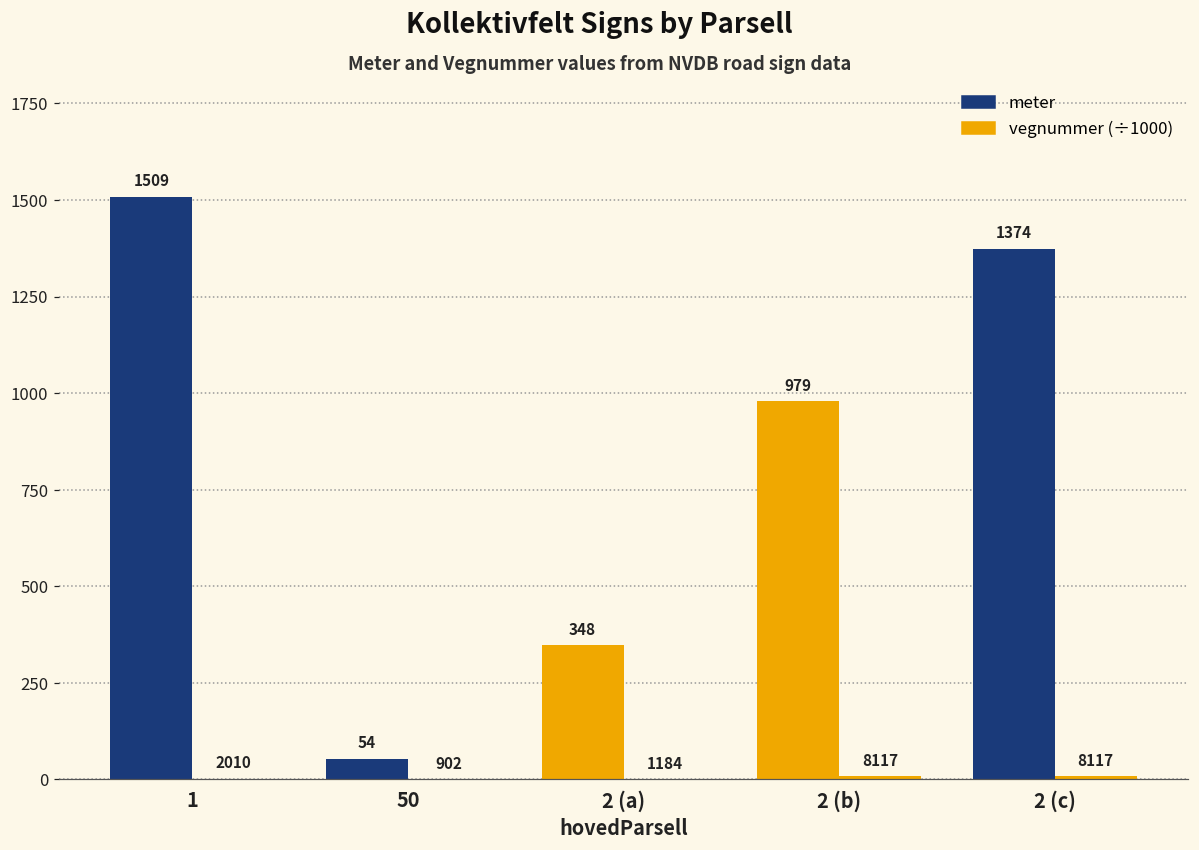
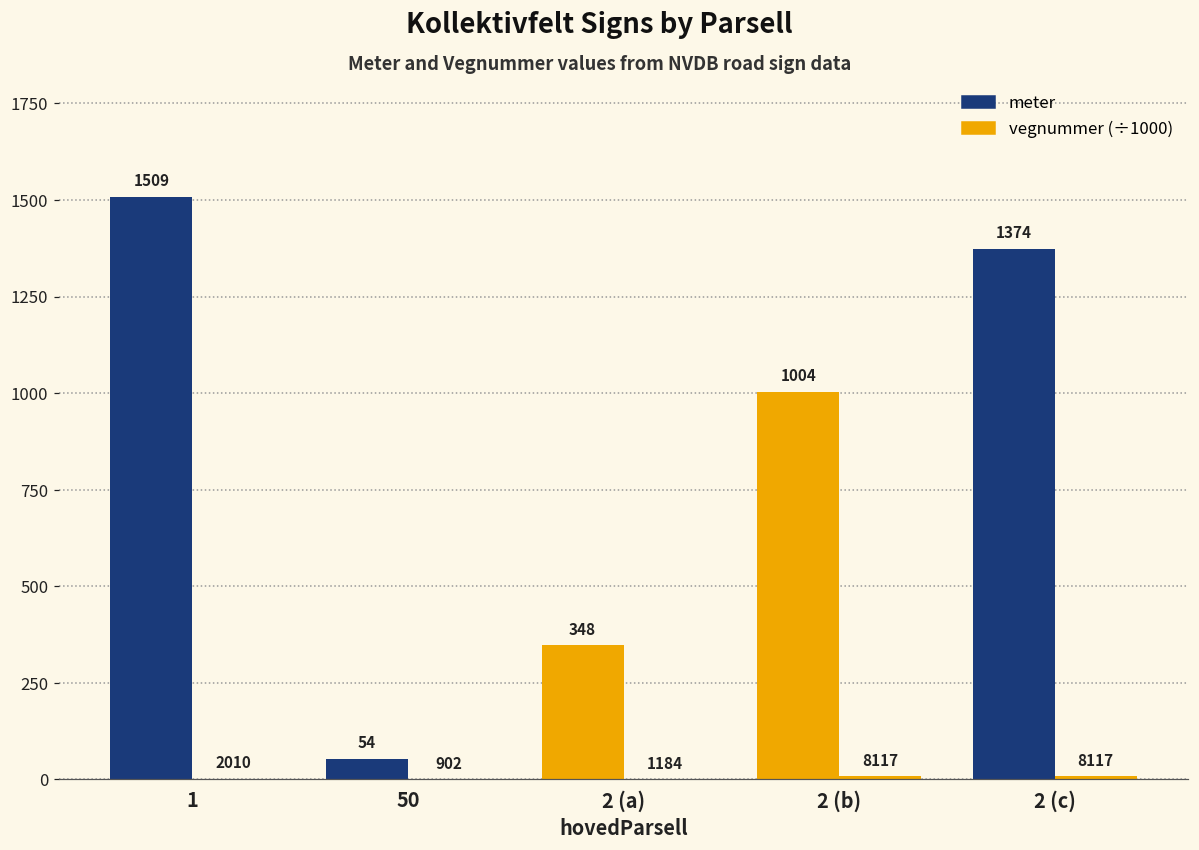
meter, 2 (b): 979 -> 1004
